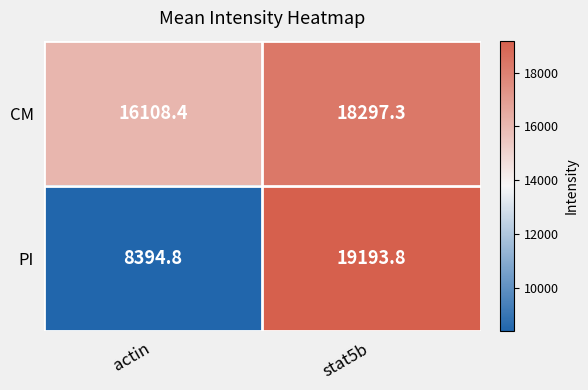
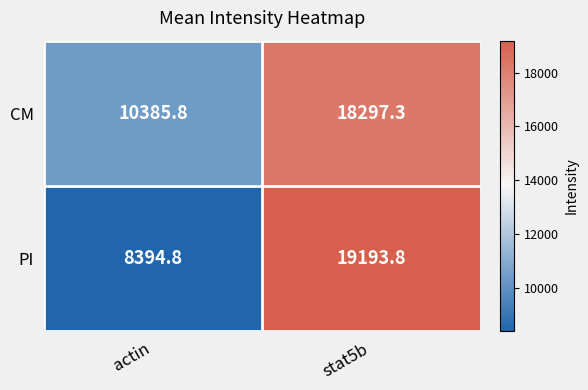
CM, actin: 16108.4 -> 10385.8
